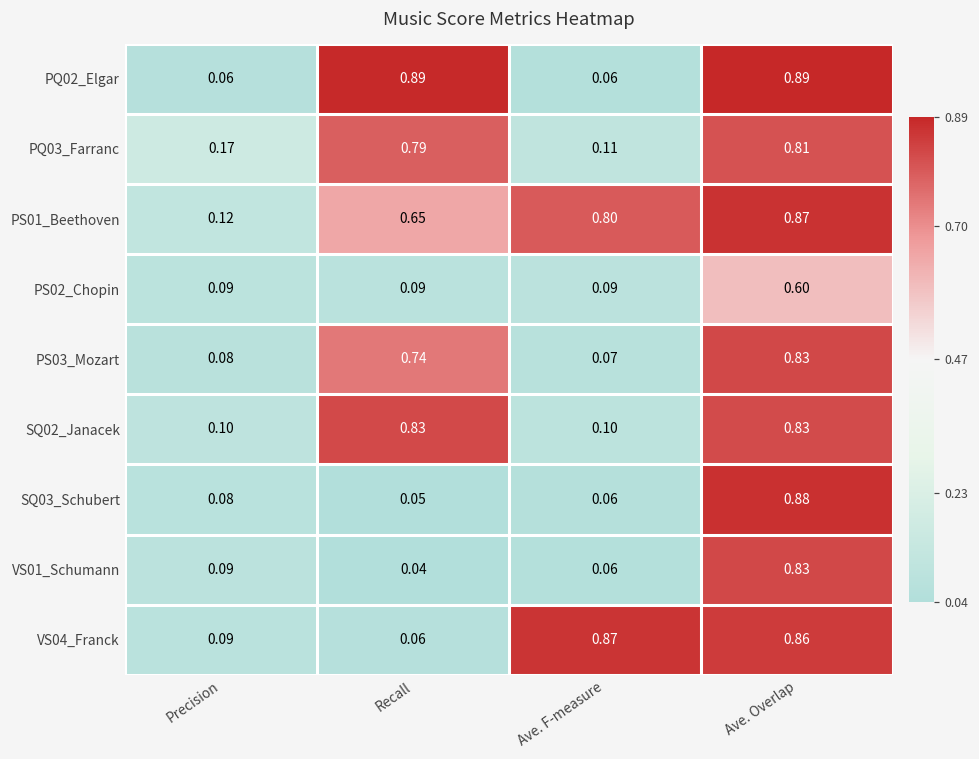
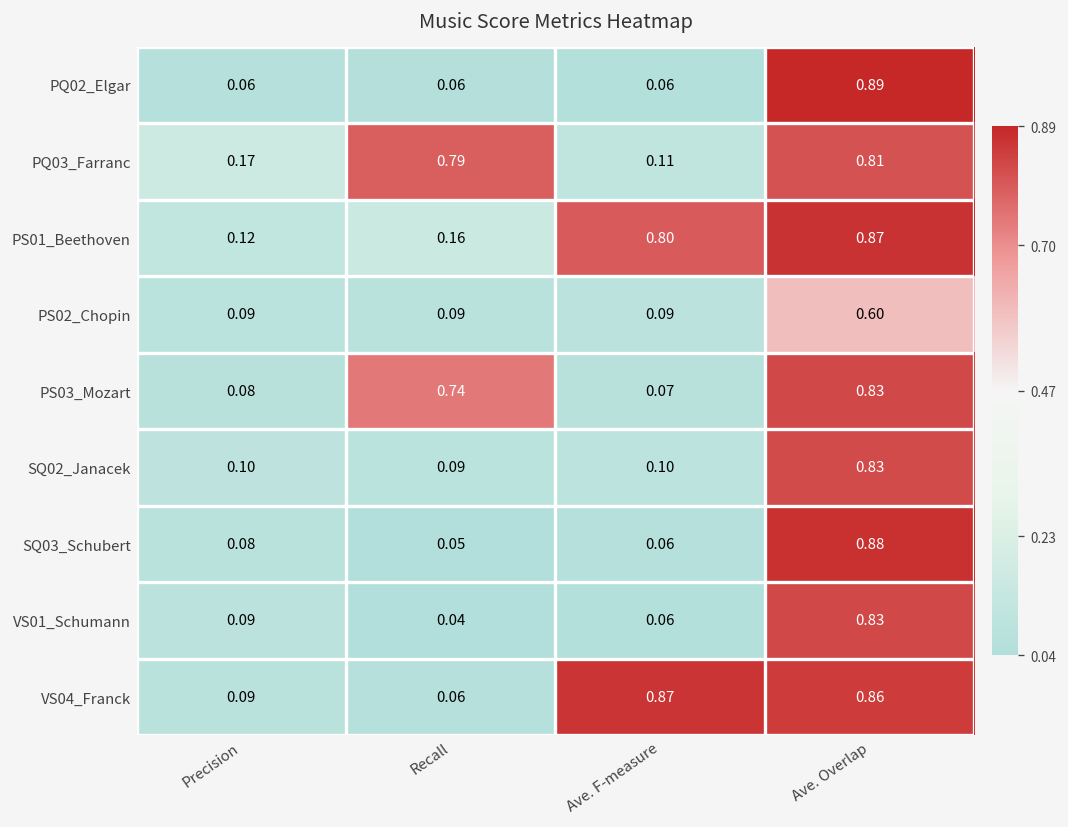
PQ02_Elgar, Recall: 0.89 -> 0.06
PS01_Beethoven, Recall: 0.65 -> 0.16
SQ02_Janacek, Recall: 0.83 -> 0.09
